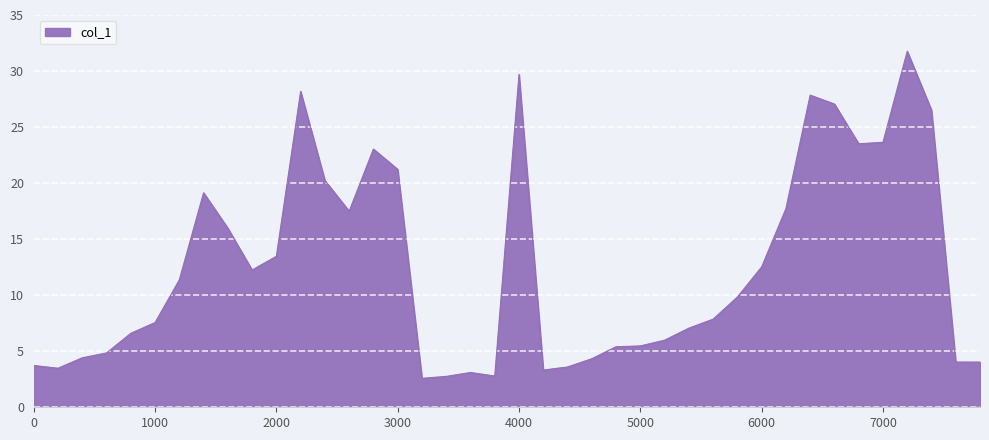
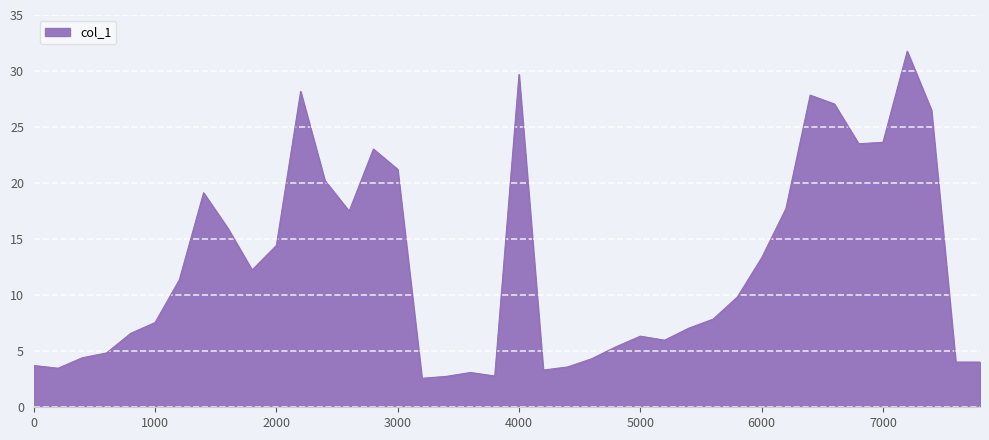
2000: 13.5 -> 14.4
5000: 5.5 -> 6.3
6000: 12.5 -> 13.3
